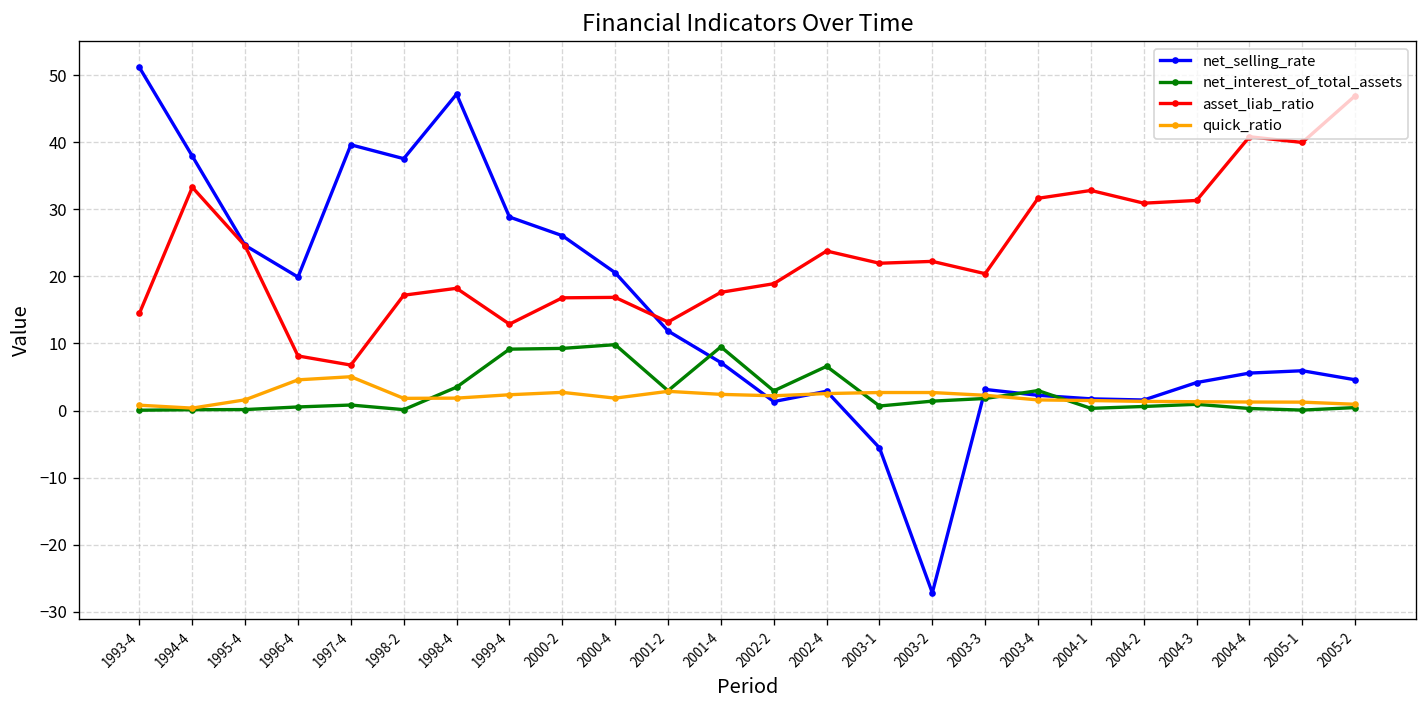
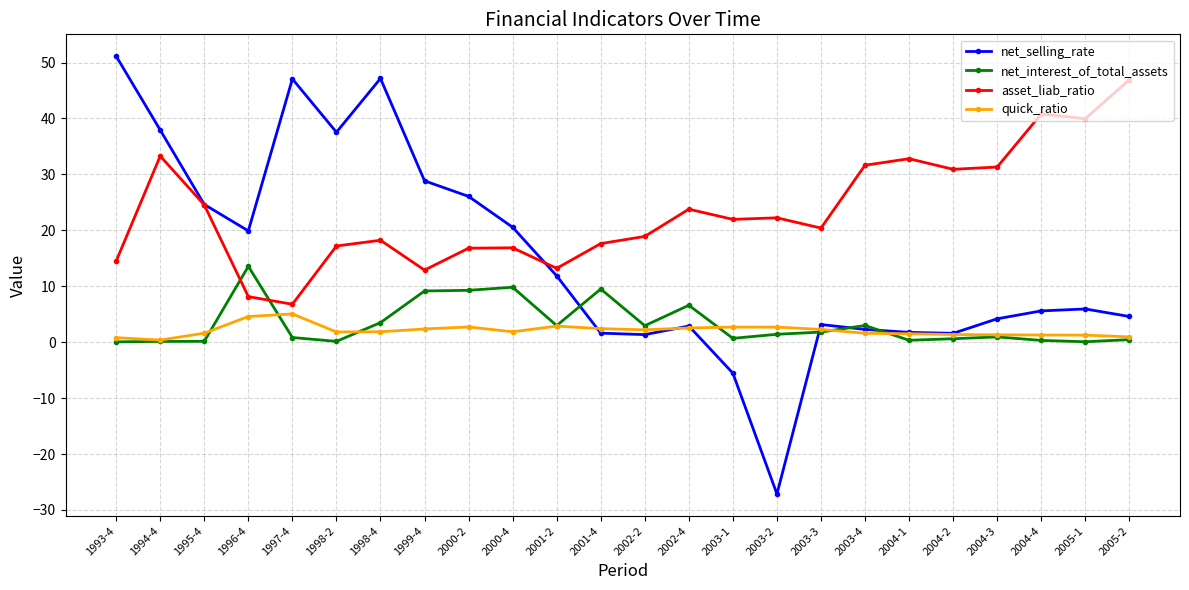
net_interest_of_total_assets, 1996-4: 1 -> 14
net_selling_rate, 1997-4: 40 -> 47
net_selling_rate, 2001-4: 7 -> 2
